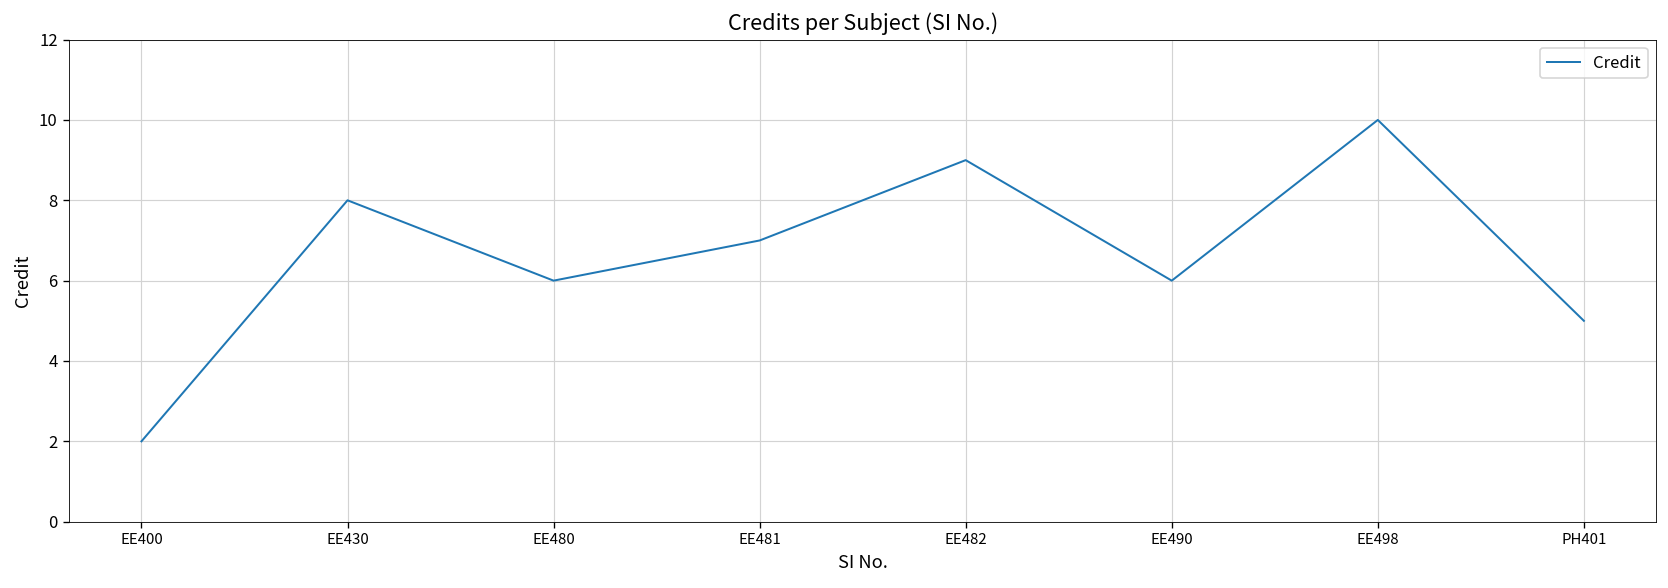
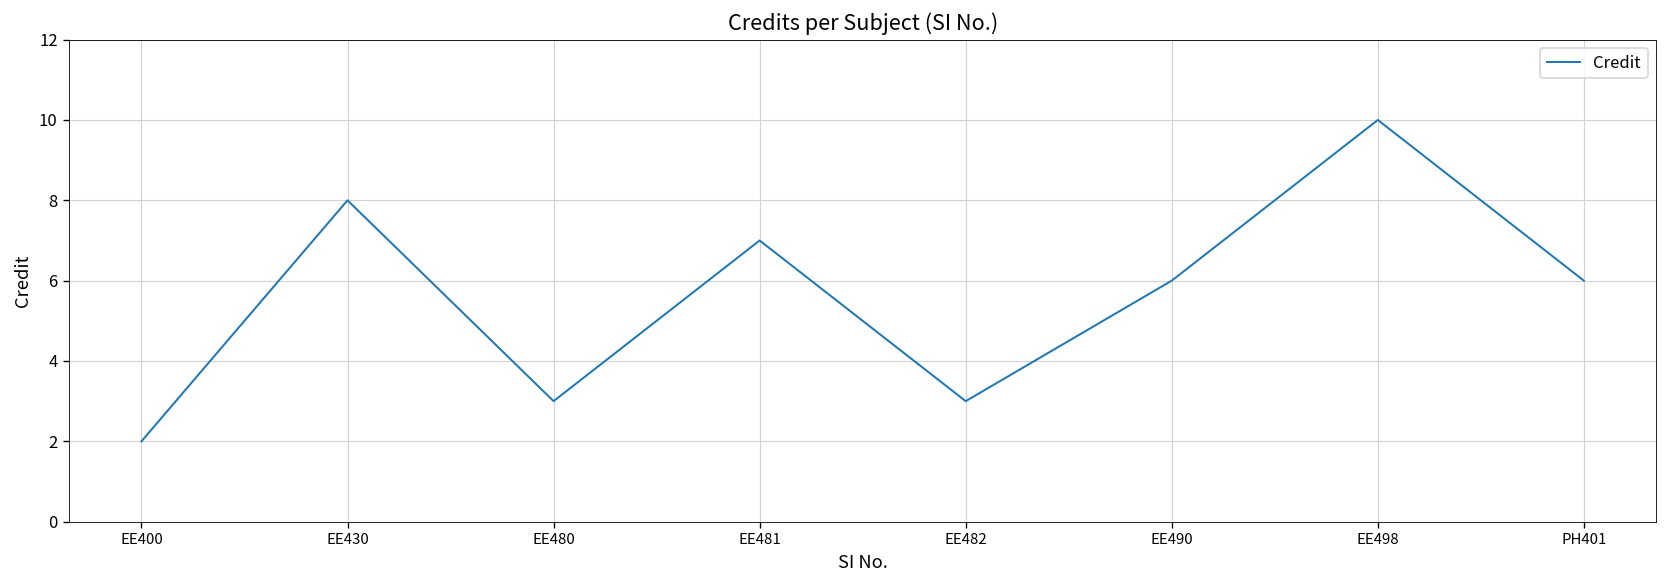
EE480: 6 -> 3
EE482: 9 -> 3
PH401: 5 -> 6
